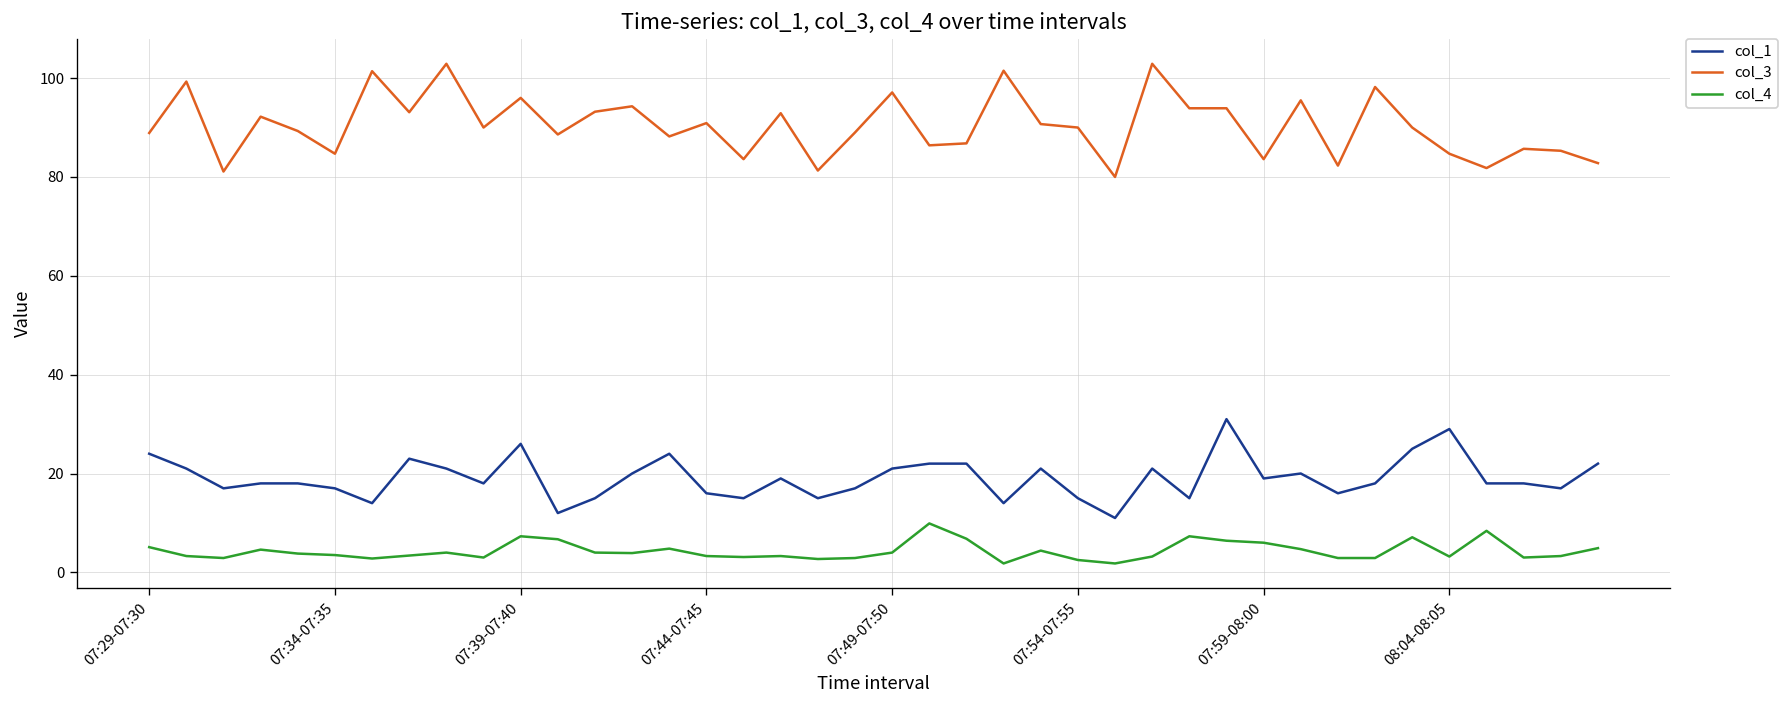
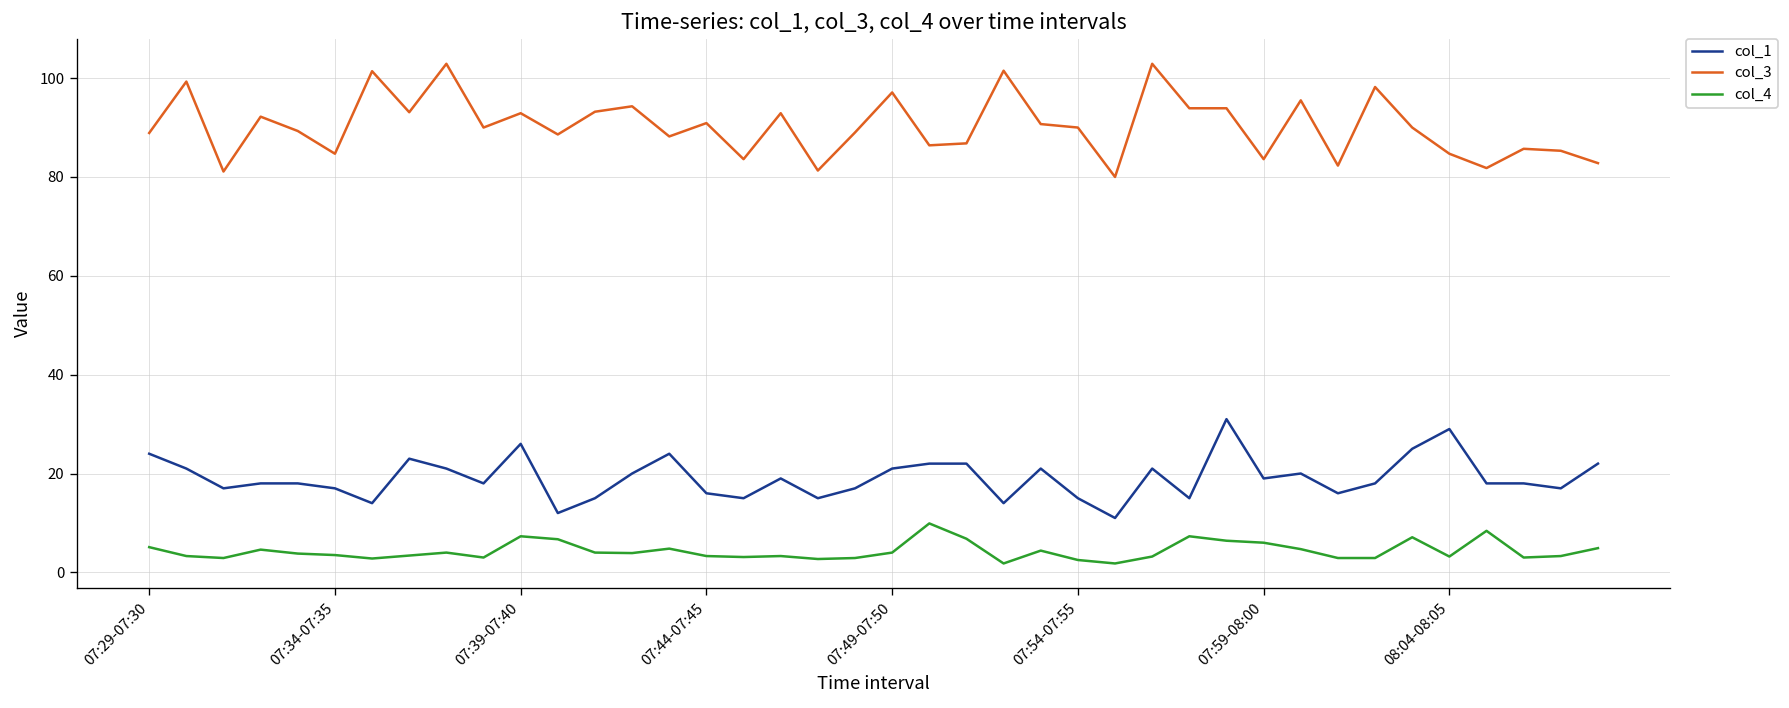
col_3, 07:39-07:40: 96 -> 93
